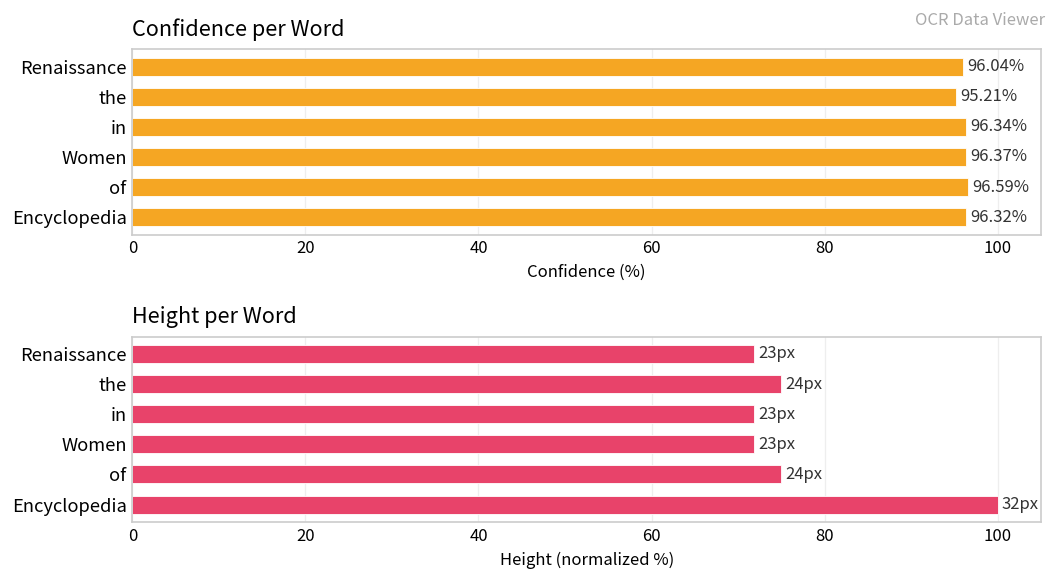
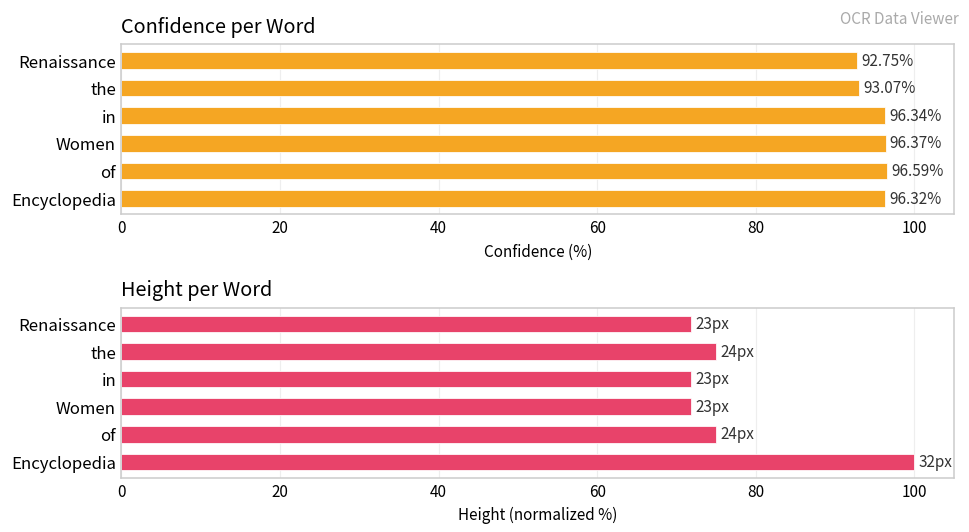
Confidence per Word, Renaissance: 96.04% -> 92.75%
Confidence per Word, the: 95.21% -> 93.07%
